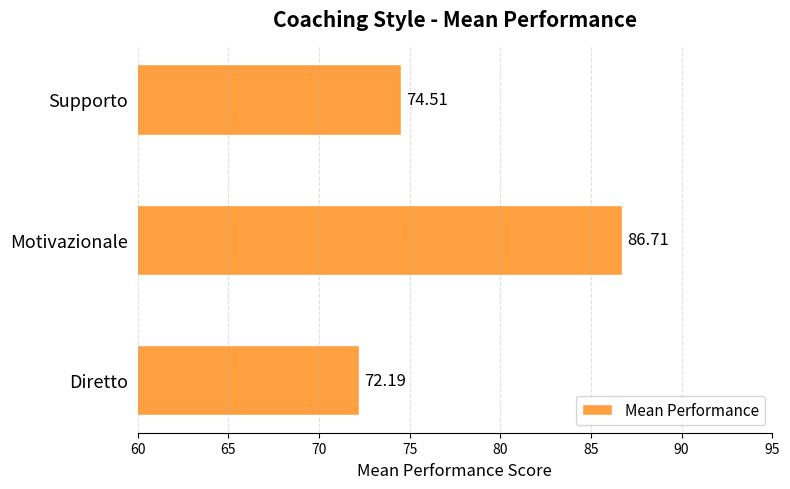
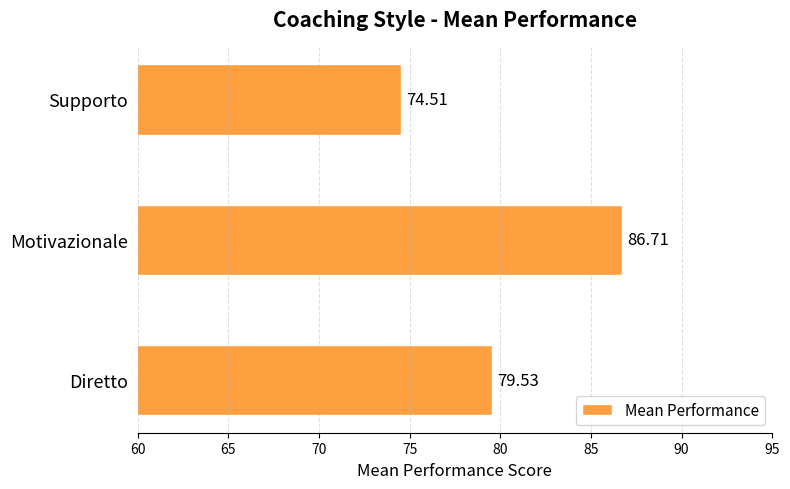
Diretto: 72.19 -> 79.53
